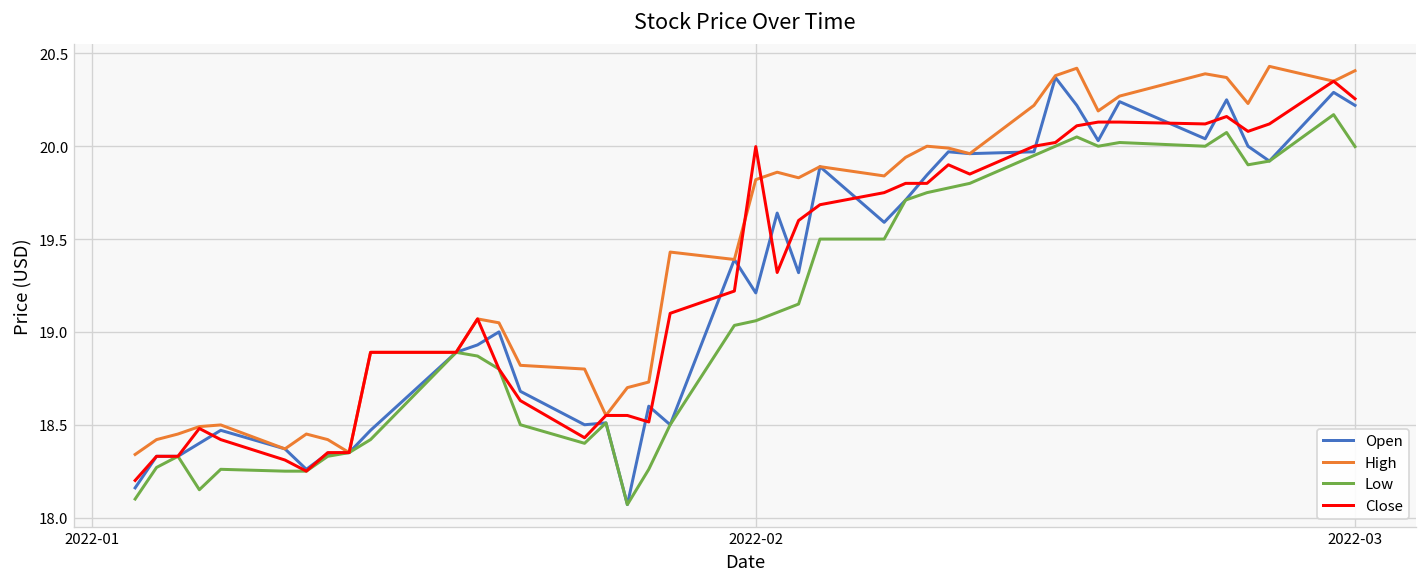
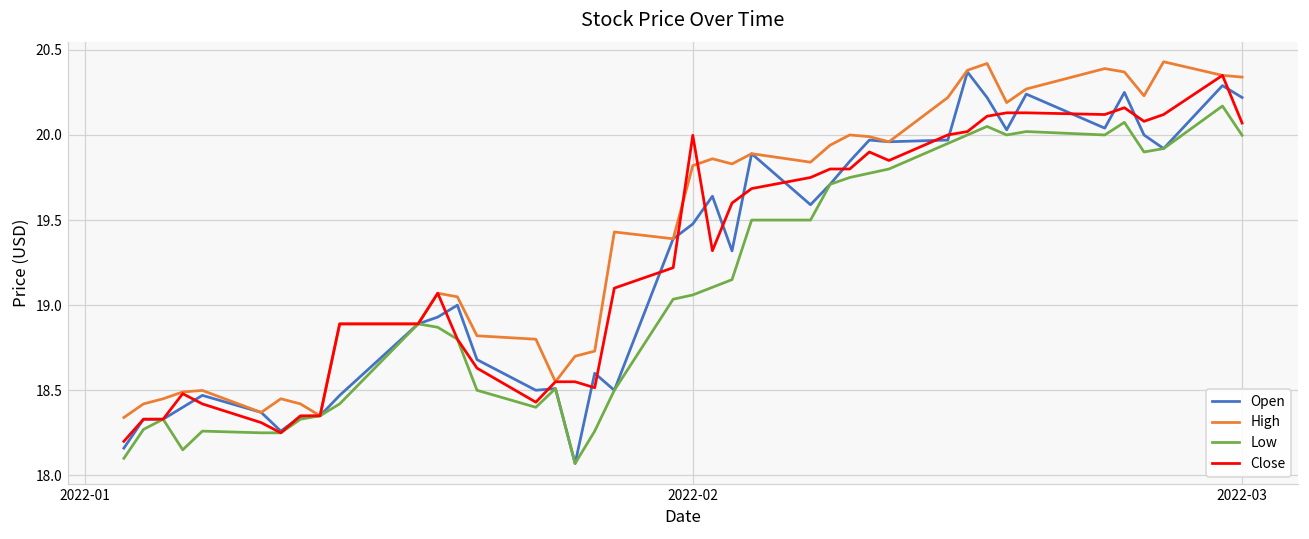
Open, 2022-02: 19.21 -> 19.48
High, 2022-03: 20.41 -> 20.34
Close, 2022-03: 20.26 -> 20.07
